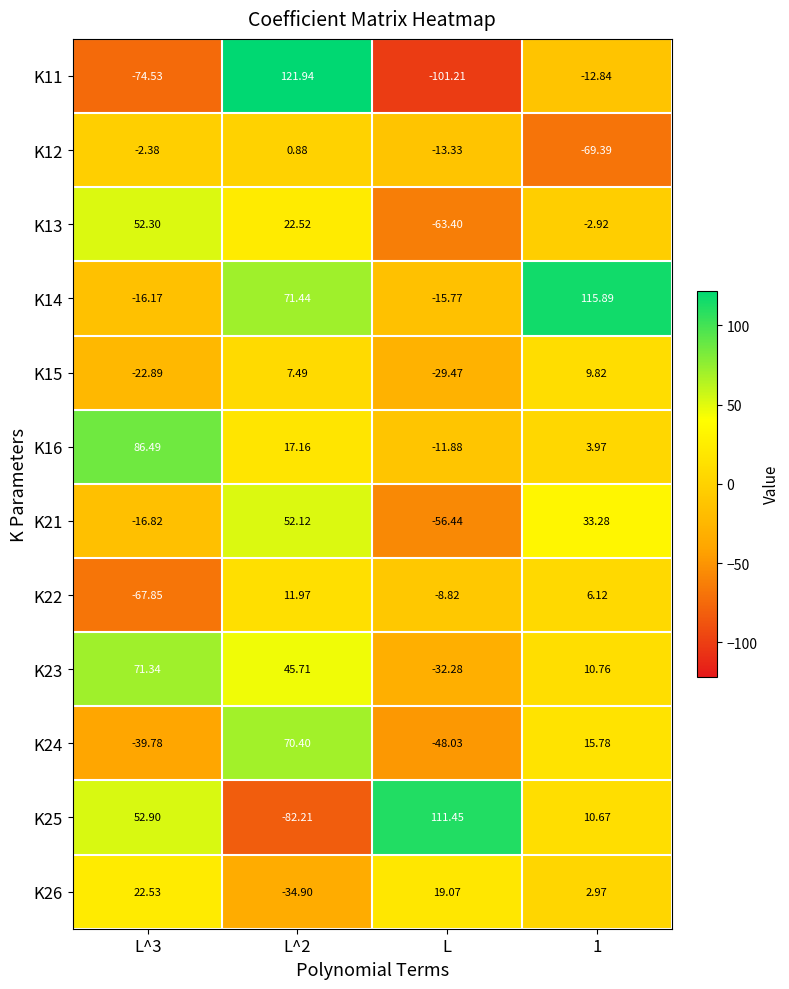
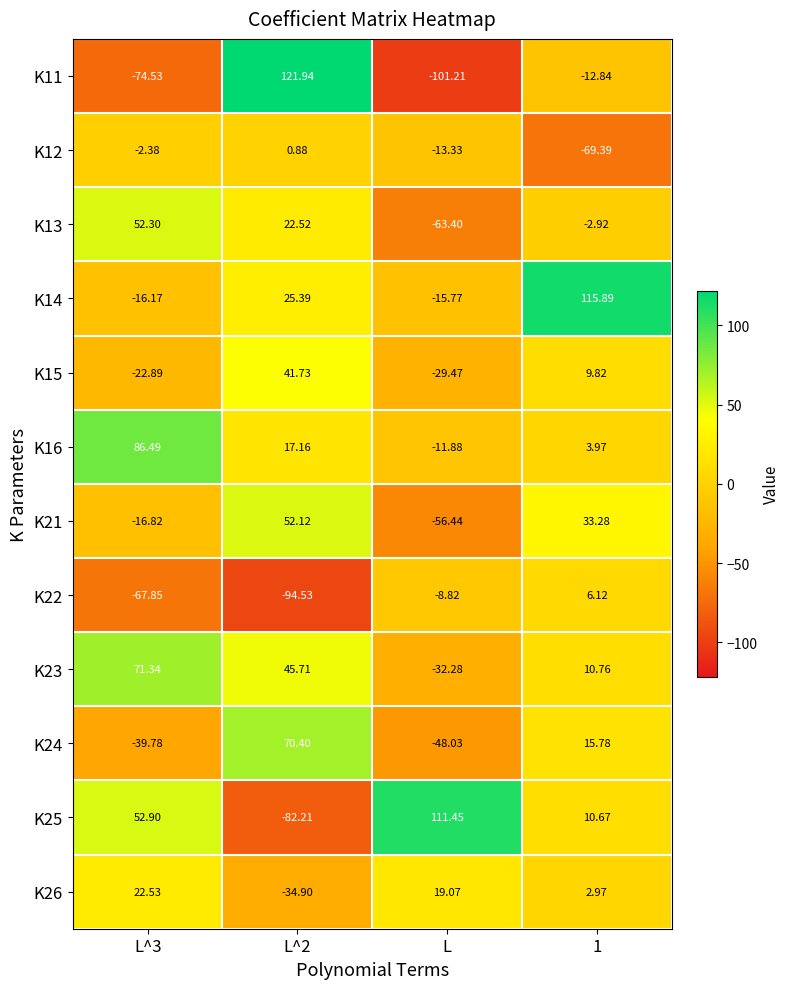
K14, L^2: 71.44 -> 25.39
K15, L^2: 7.49 -> 41.73
K22, L^2: 11.97 -> -94.53
